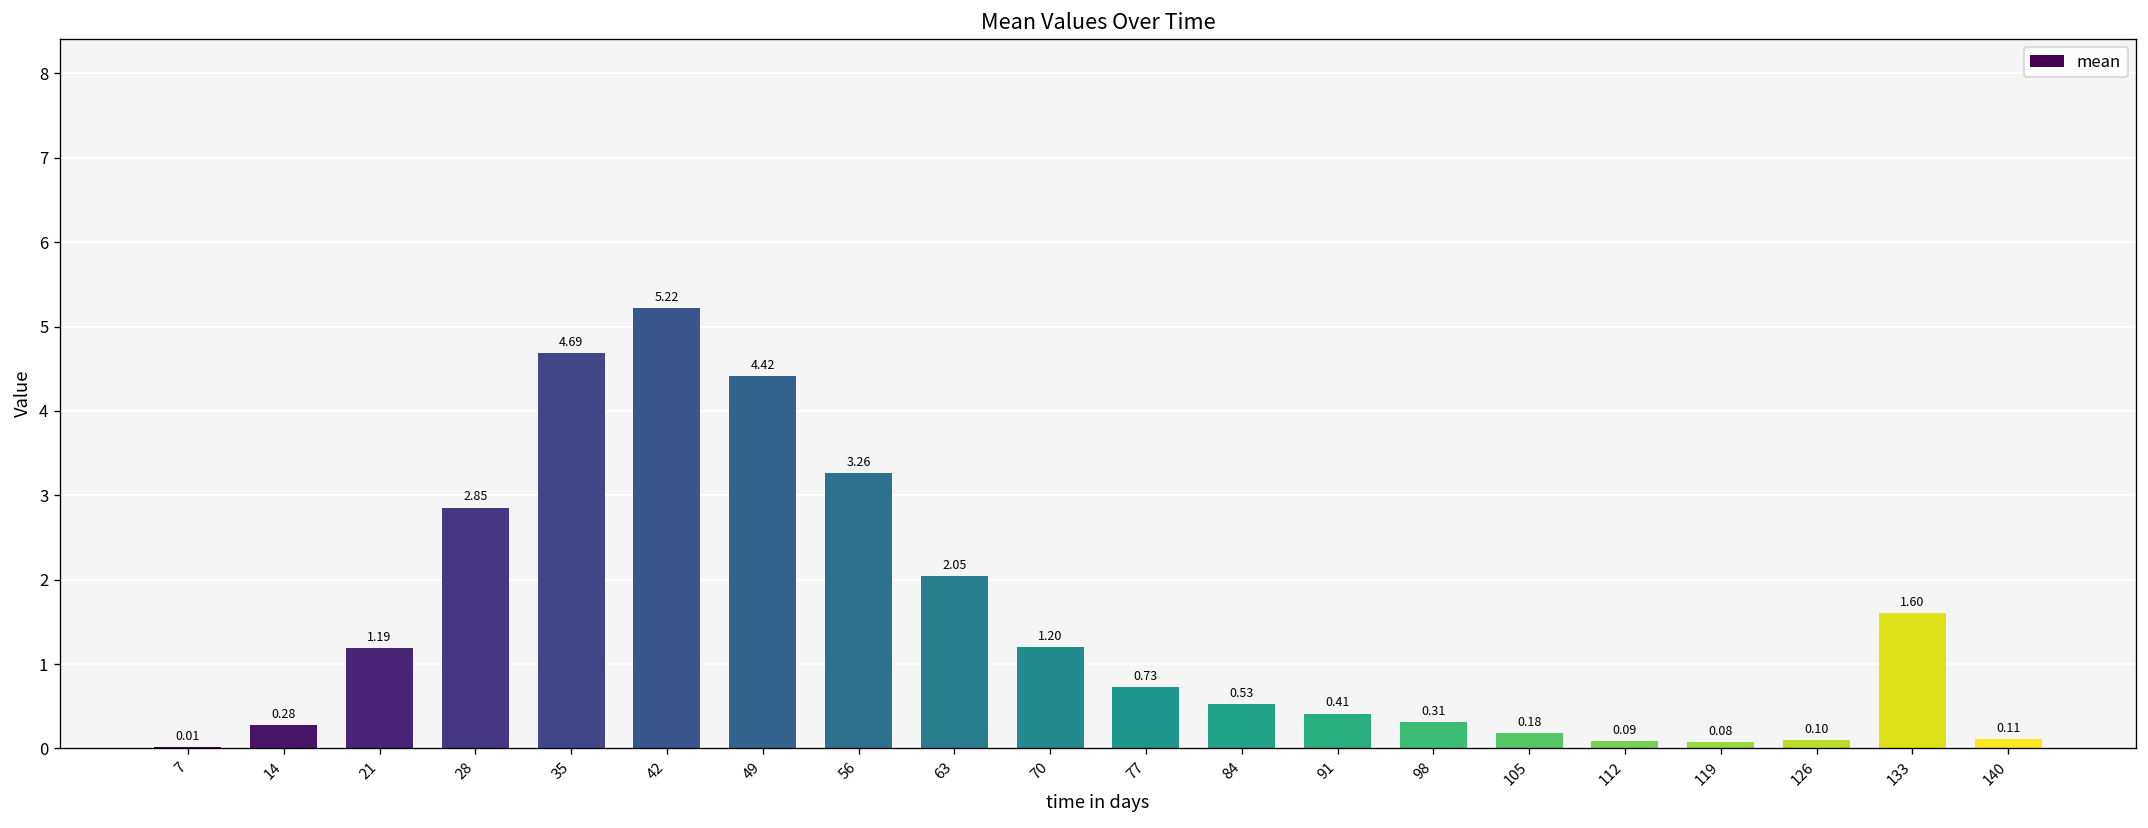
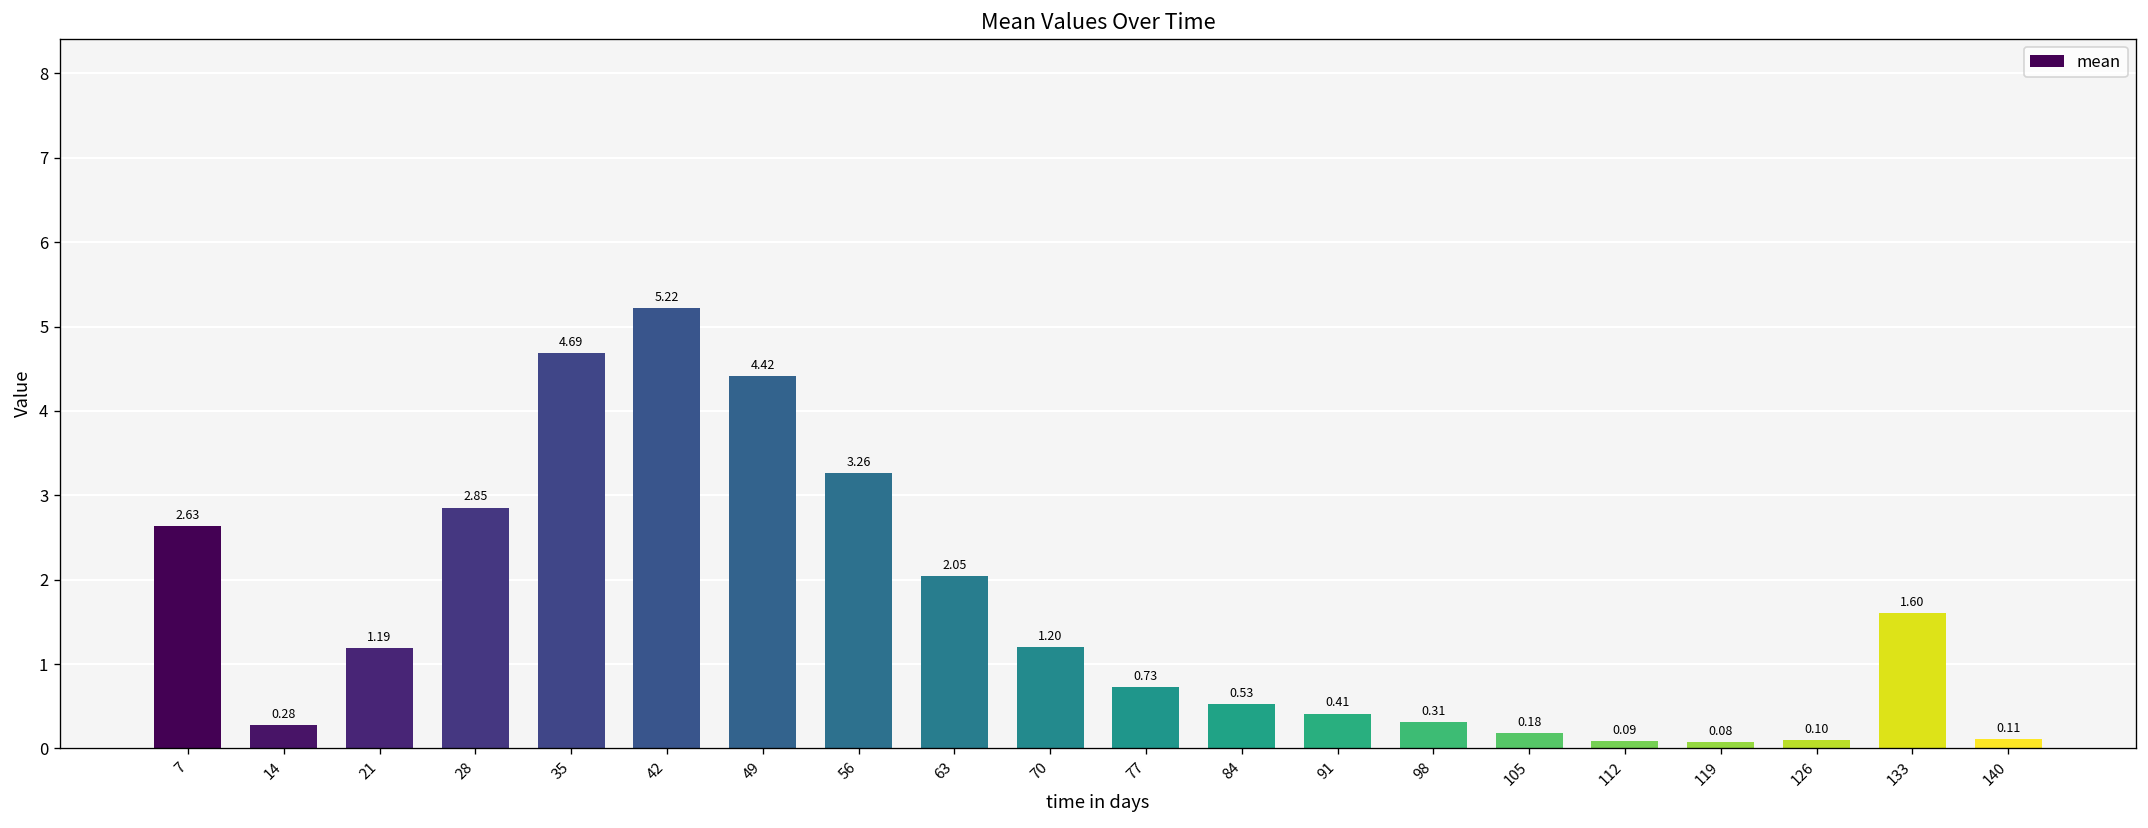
7: 0.01 -> 2.63
